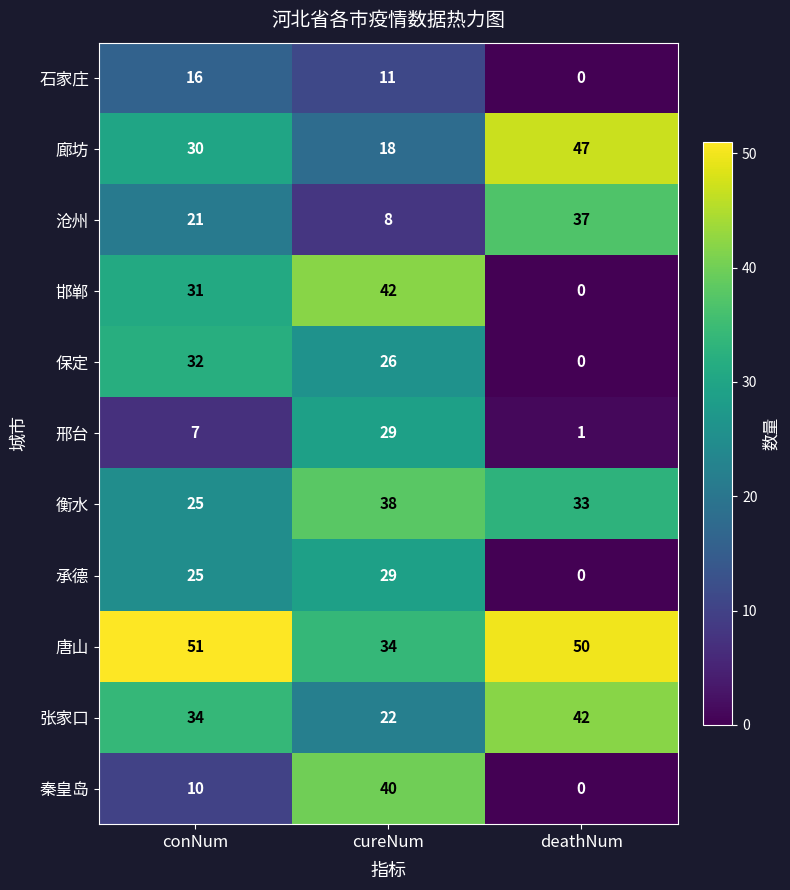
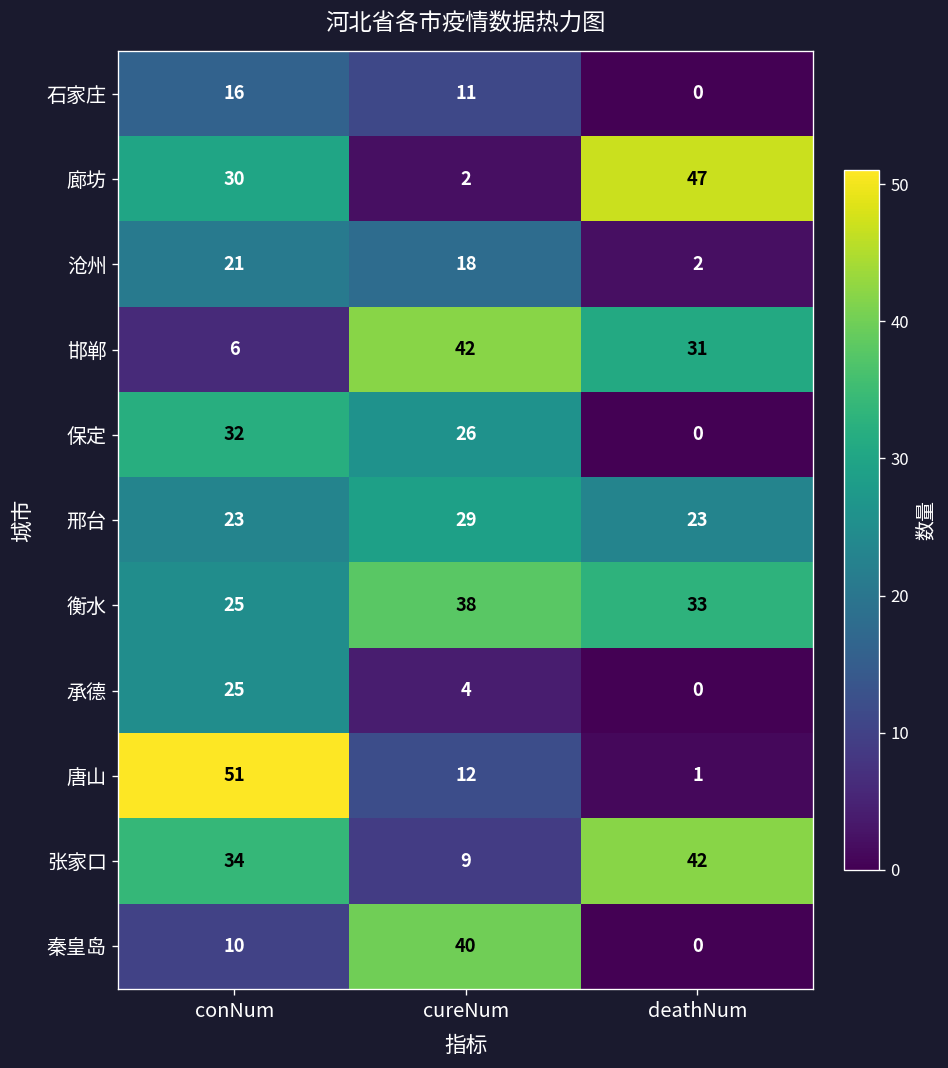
廊坊, cureNum: 18 -> 2
沧州, cureNum: 8 -> 18
沧州, deathNum: 37 -> 2
邯郸, conNum: 31 -> 6
邯郸, deathNum: 0 -> 31
邢台, conNum: 7 -> 23
邢台, deathNum: 1 -> 23
承德, cureNum: 29 -> 4
唐山, cureNum: 34 -> 12
唐山, deathNum: 50 -> 1
张家口, cureNum: 22 -> 9
